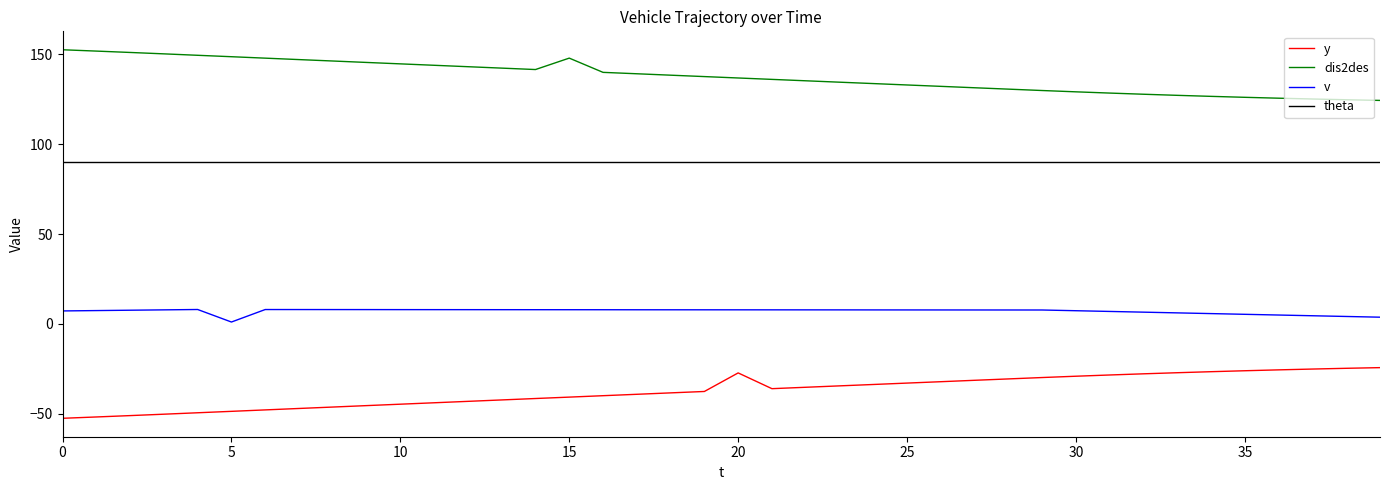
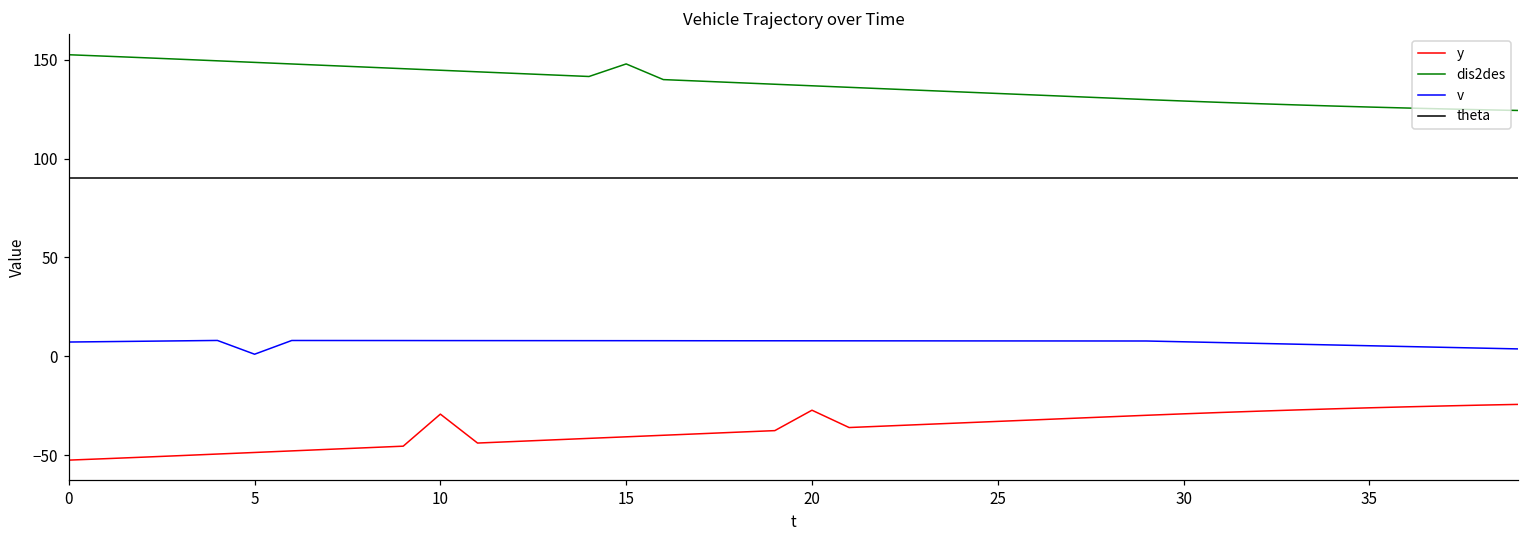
y, 10: -45 -> -29
